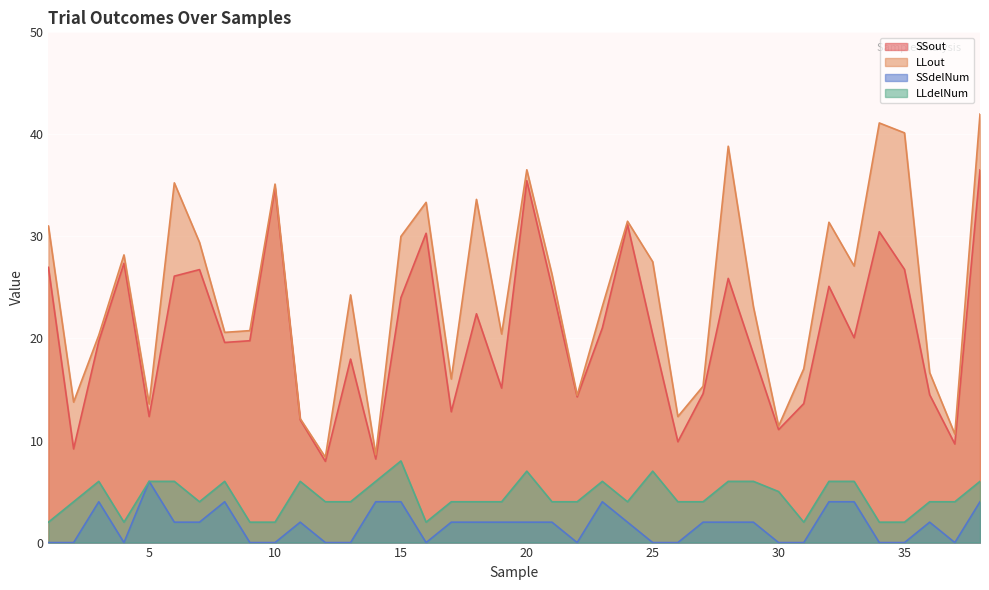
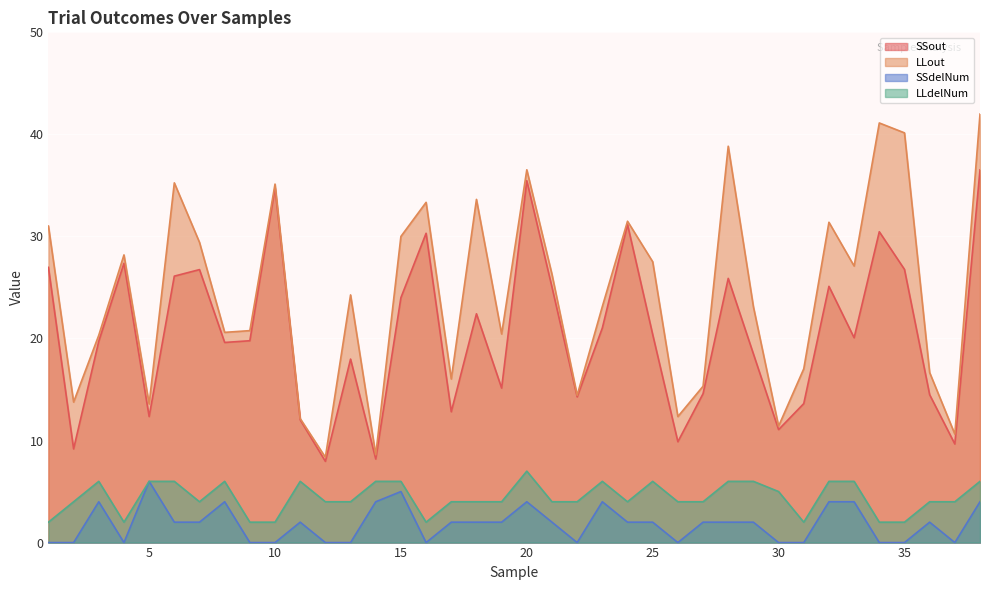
SSdelNum, 15: 4 -> 5
LLdelNum, 15: 8 -> 6
SSdelNum, 20: 2 -> 4
SSdelNum, 25: 0 -> 2
LLdelNum, 25: 7 -> 6
